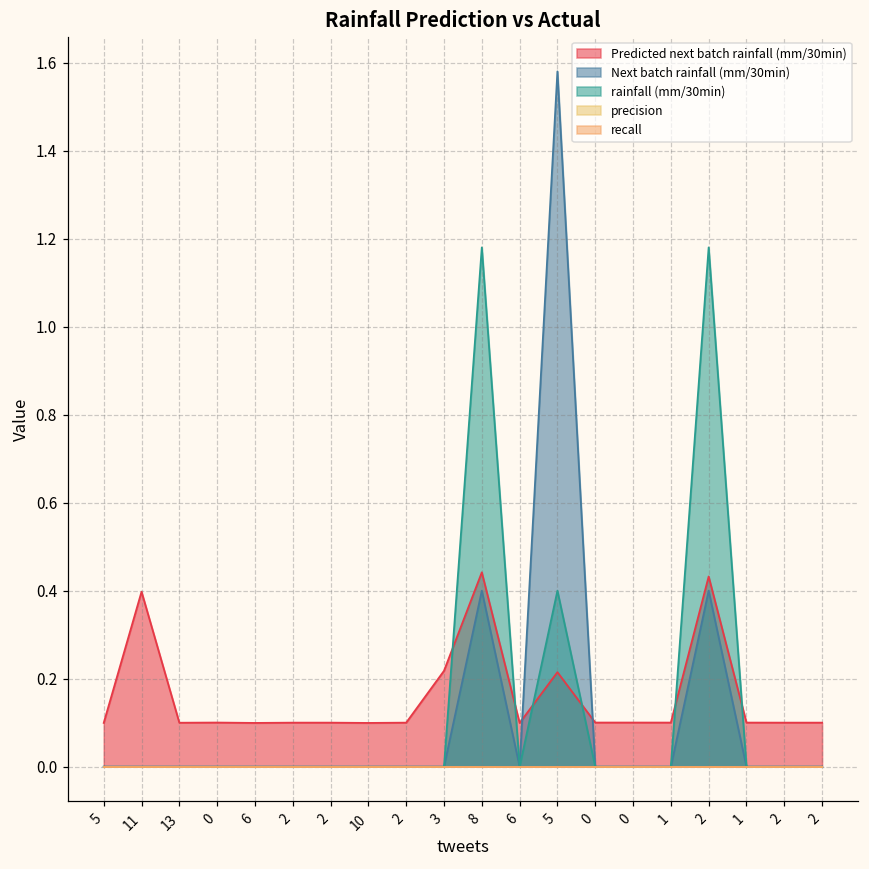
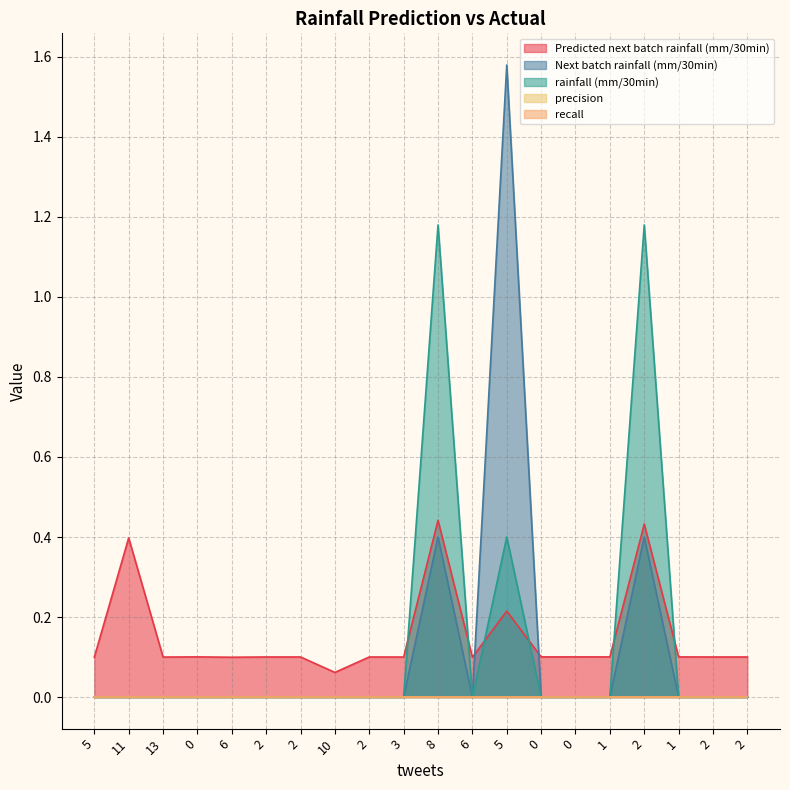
Predicted next batch rainfall (mm/30min), 10: 0.10 -> 0.06
Predicted next batch rainfall (mm/30min), 3: 0.22 -> 0.10
